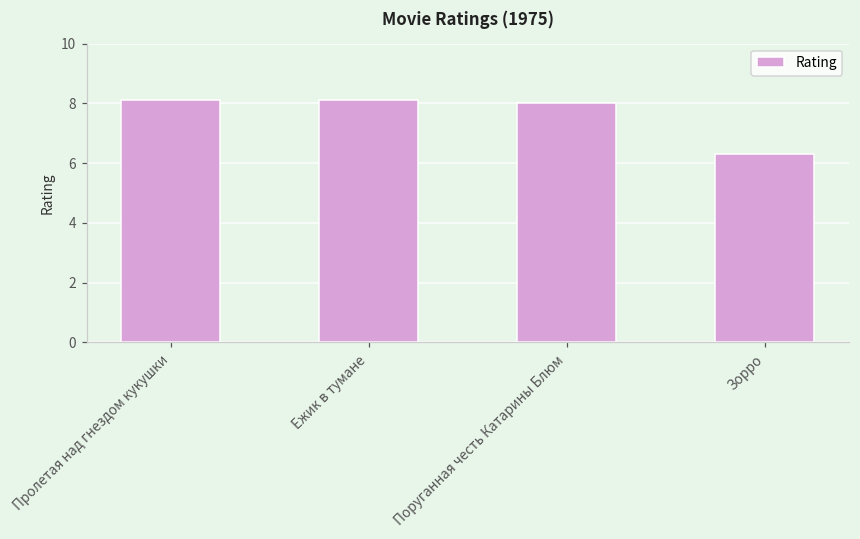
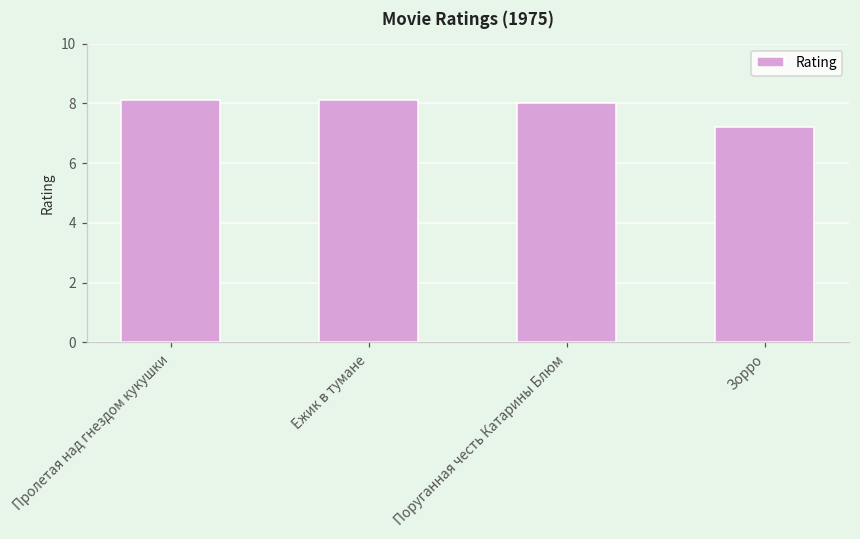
Зорро: 6.3 -> 7.2
